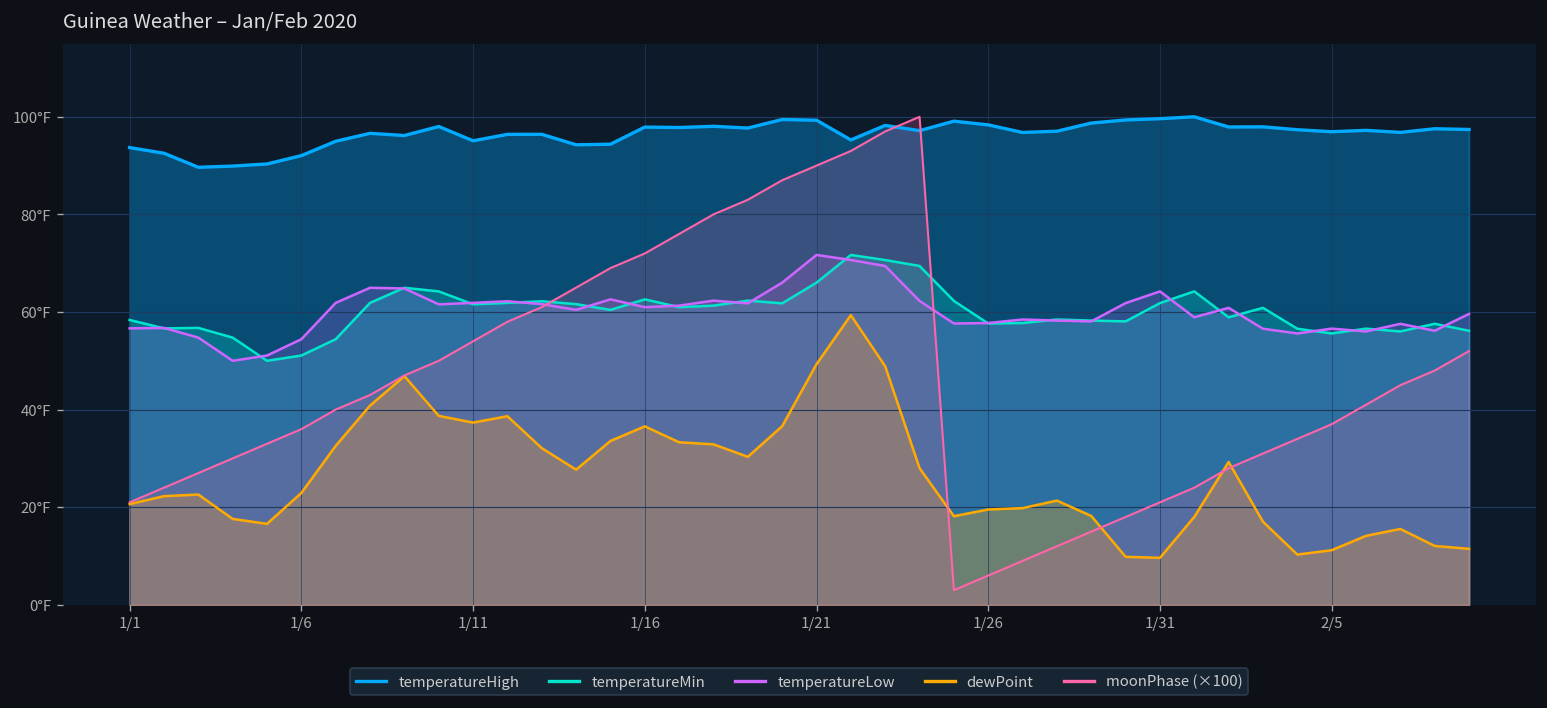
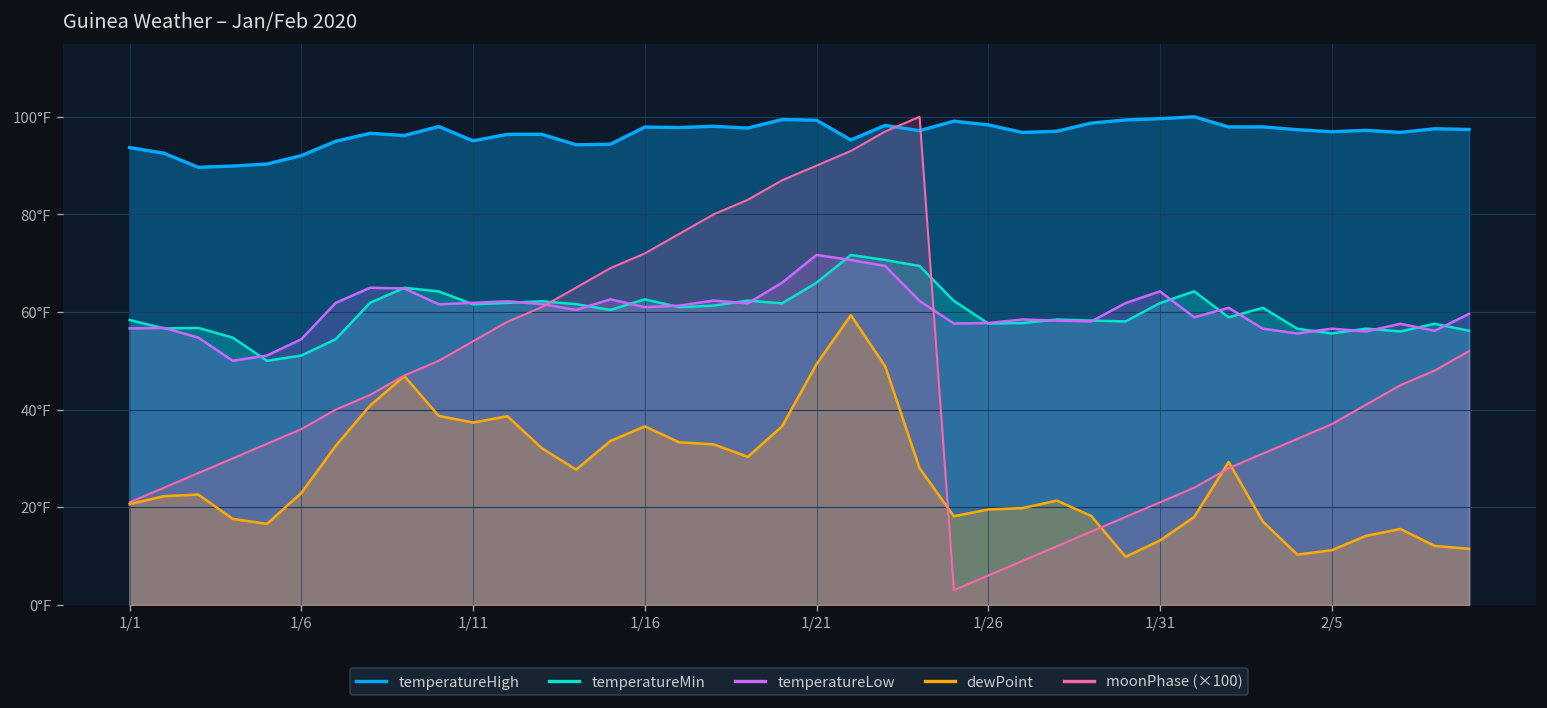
dewPoint, 1/31: 10°F -> 13°F
